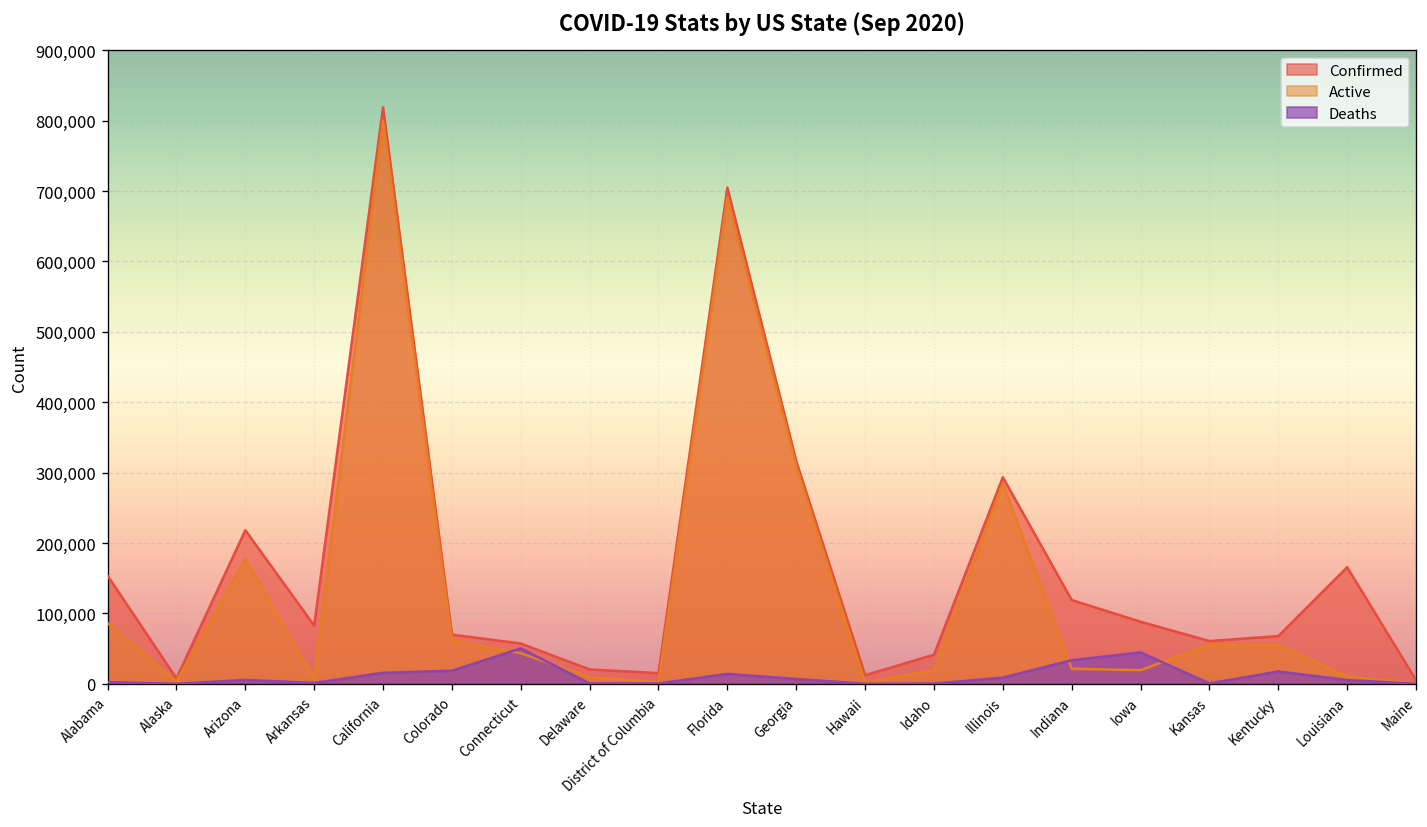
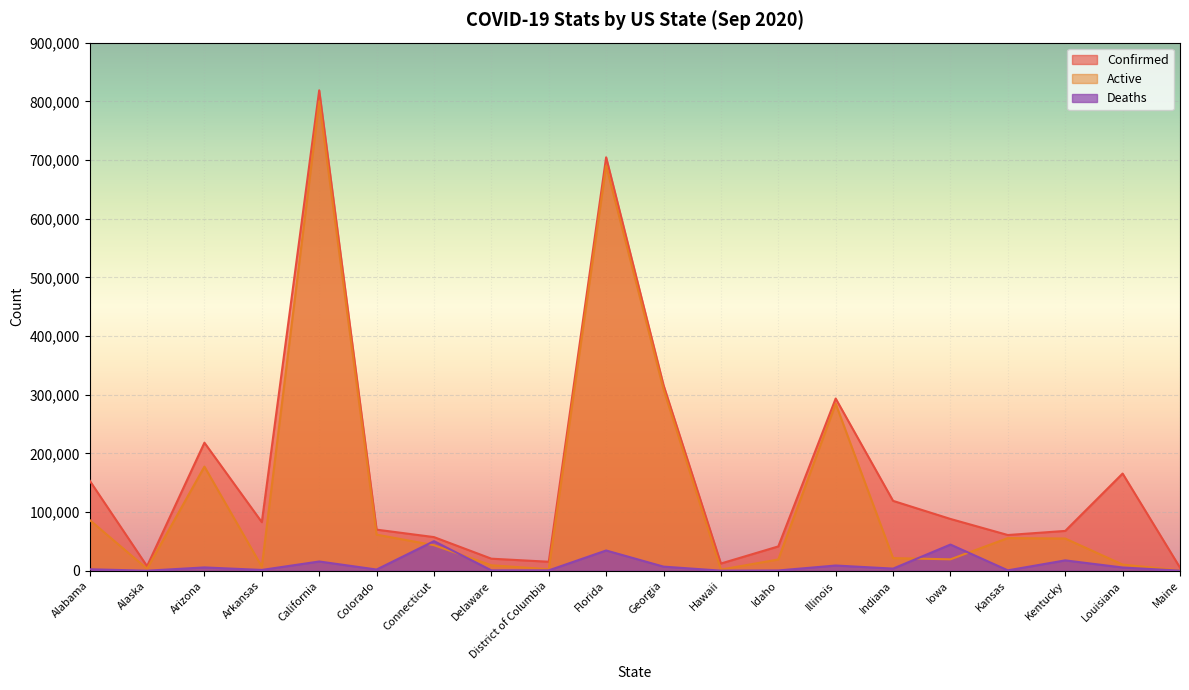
Deaths, Colorado: 20,000 -> 0
Deaths, Florida: 10,000 -> 30,000
Deaths, Indiana: 30,000 -> 0
